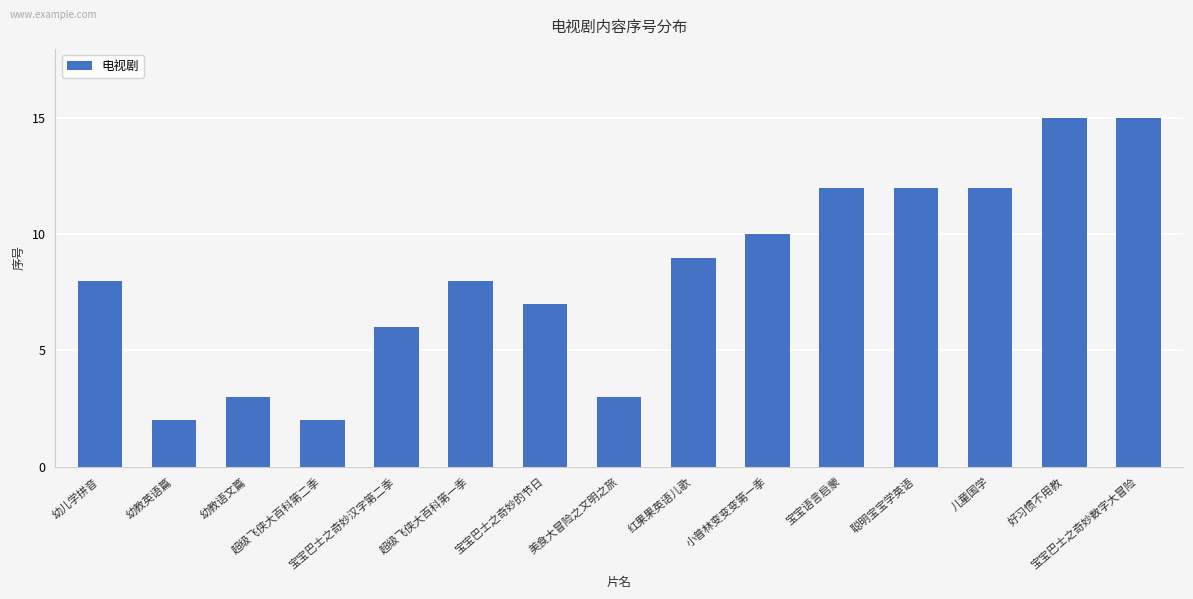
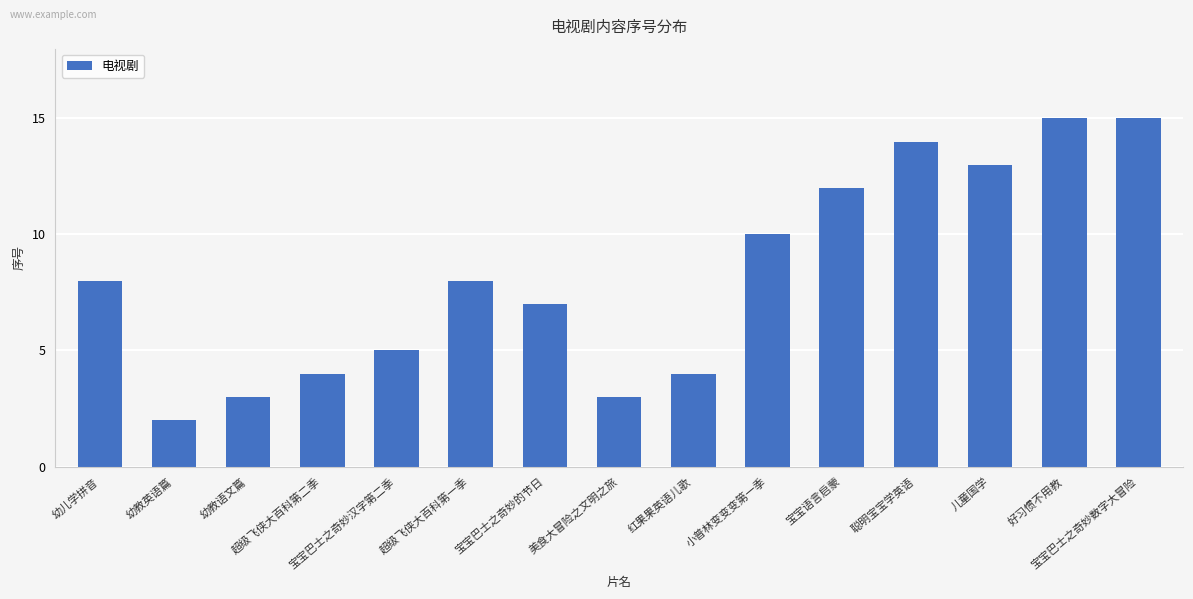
超级飞侠大百科第二季: 2 -> 4
宝宝巴士之奇妙汉字第二季: 6 -> 5
红果果英语儿歌: 9 -> 4
聪明宝宝学英语: 12 -> 14
儿童国学: 12 -> 13
